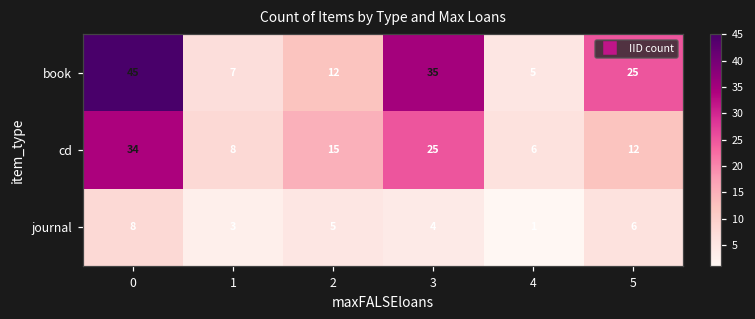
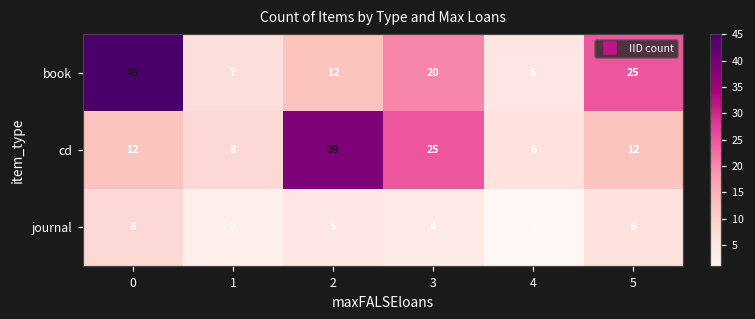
book, 3: 35 -> 20
cd, 0: 34 -> 12
cd, 2: 15 -> 39
